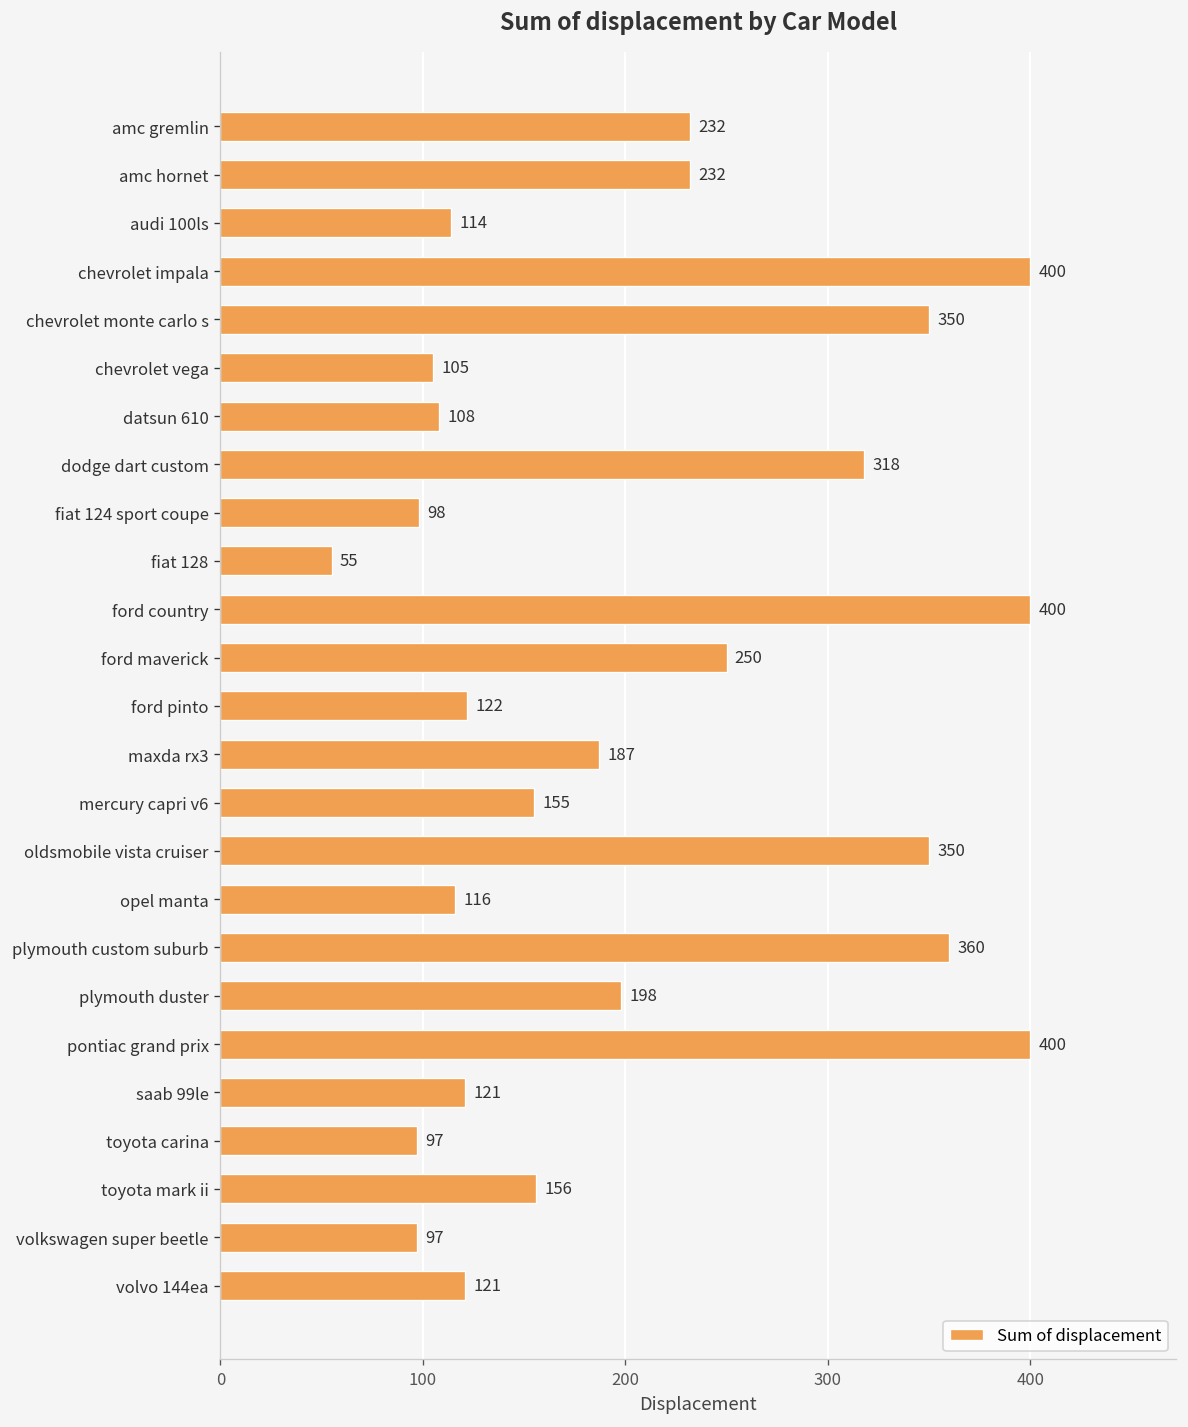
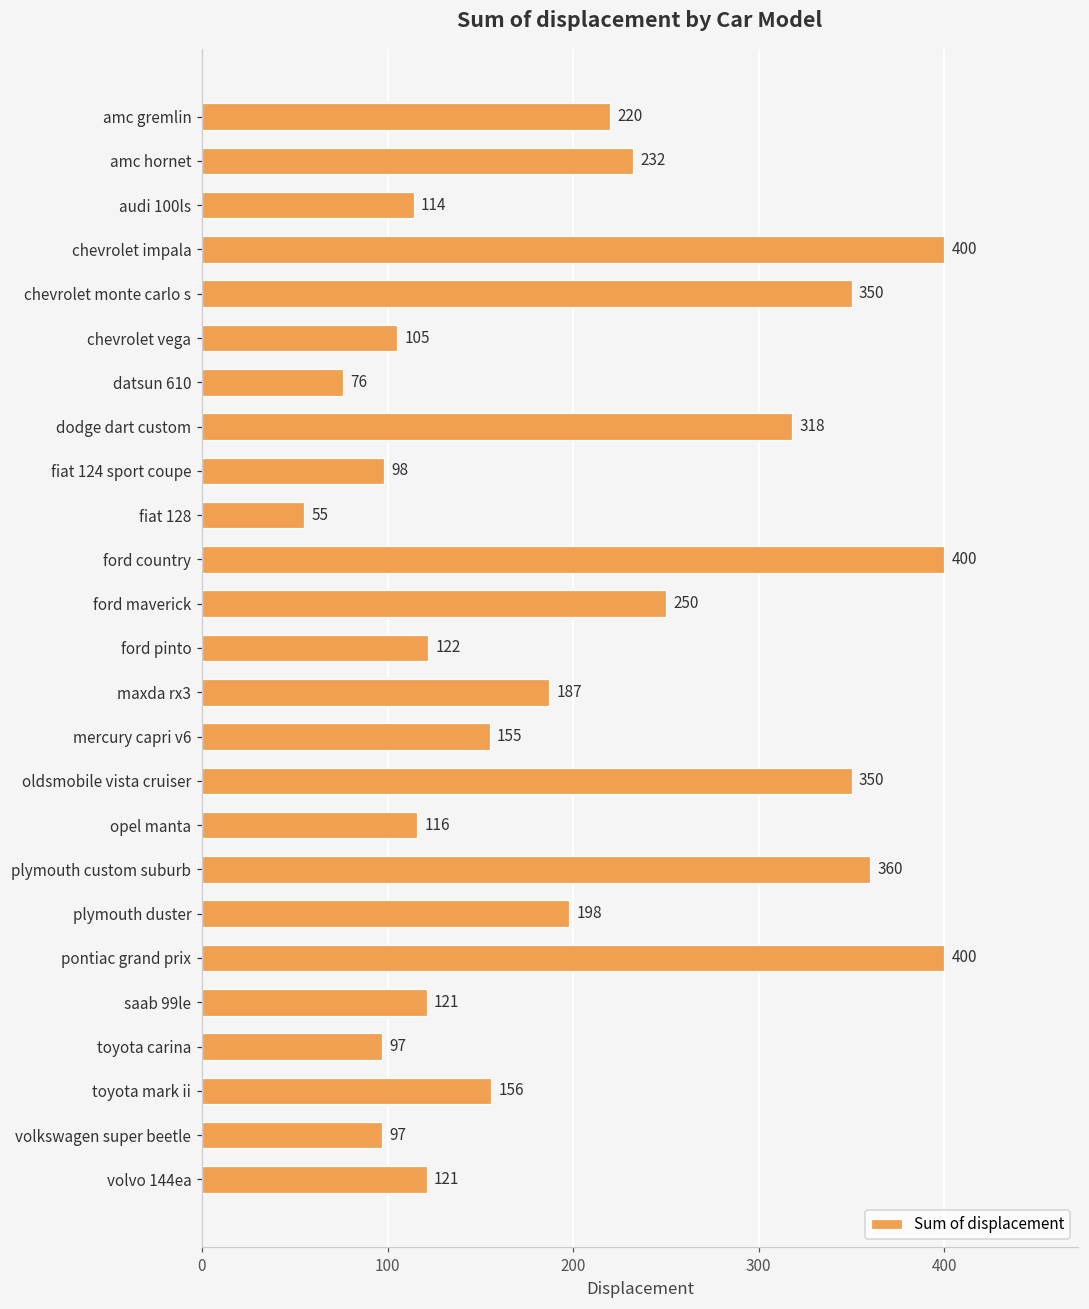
amc gremlin: 232 -> 220
datsun 610: 108 -> 76
